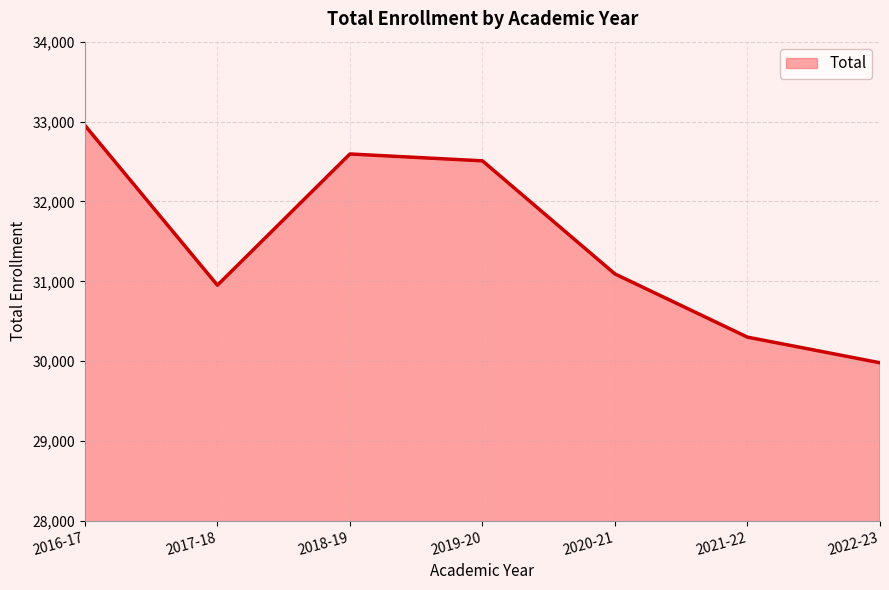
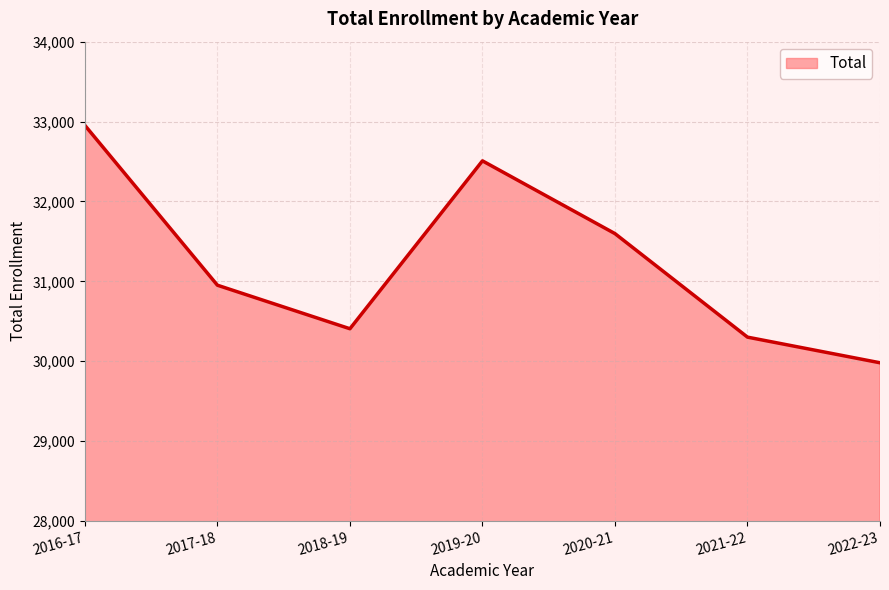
2018-19: 32,600 -> 30,400
2020-21: 31,100 -> 31,600
